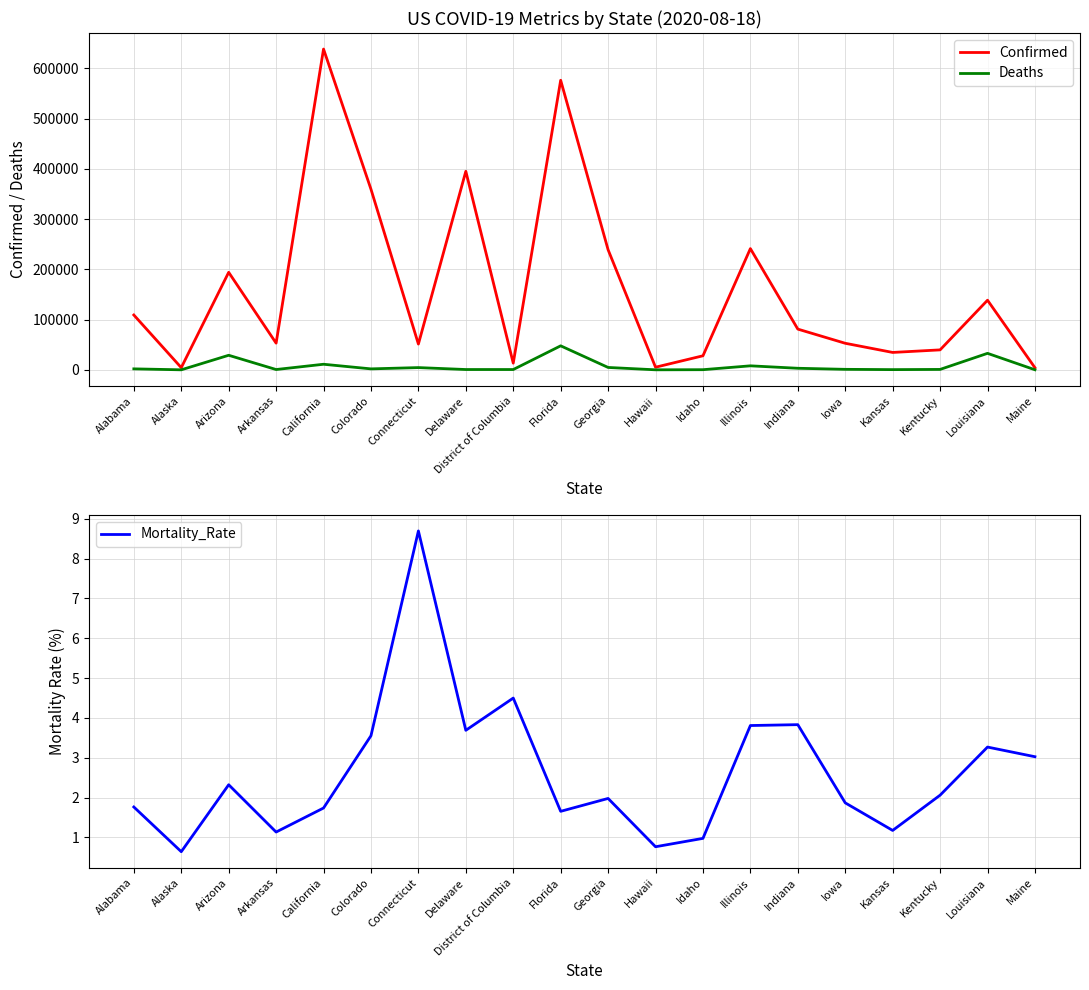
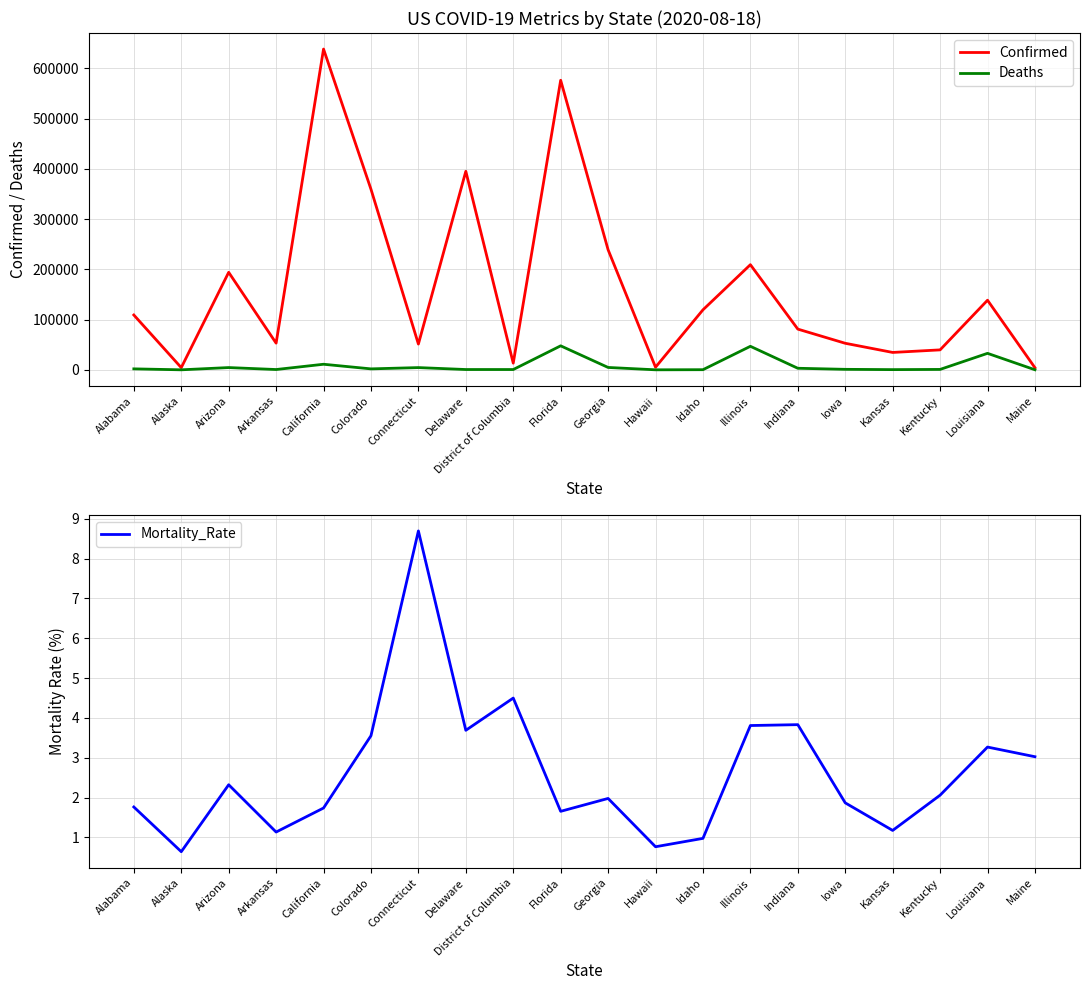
US COVID-19 Metrics by State (2020-08-18), Deaths, Arizona: 30000 -> 0
US COVID-19 Metrics by State (2020-08-18), Confirmed, Idaho: 30000 -> 120000
US COVID-19 Metrics by State (2020-08-18), Confirmed, Illinois: 240000 -> 210000
US COVID-19 Metrics by State (2020-08-18), Deaths, Illinois: 10000 -> 50000
